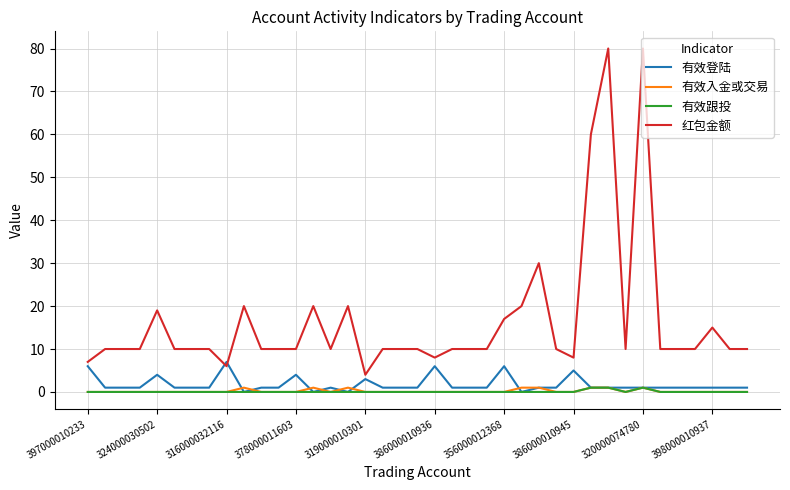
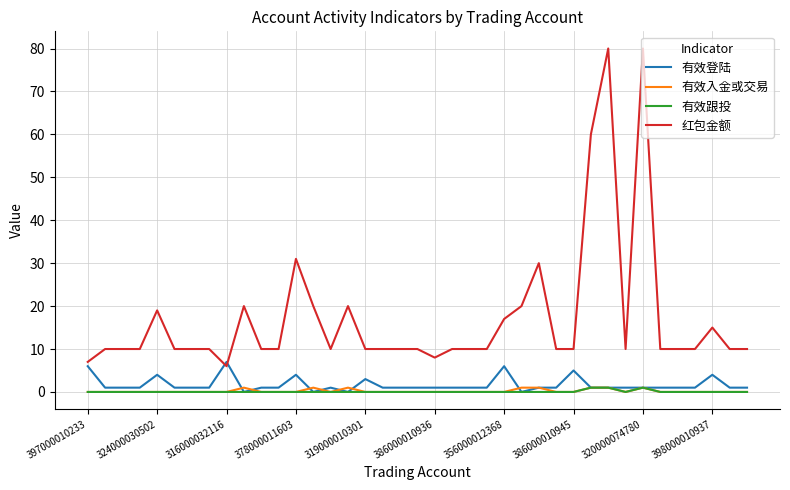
红包金额, 378000011603: 10 -> 31
红包金额, 319000010301: 4 -> 10
有效登陆, 386000010936: 6 -> 1
红包金额, 386000010945: 8 -> 10
有效登陆, 398000010937: 1 -> 4
